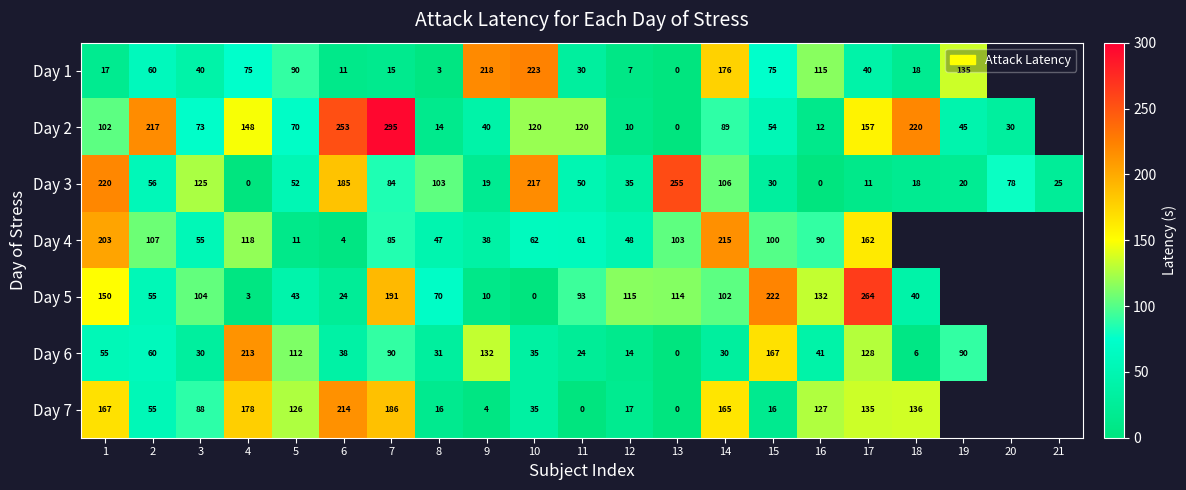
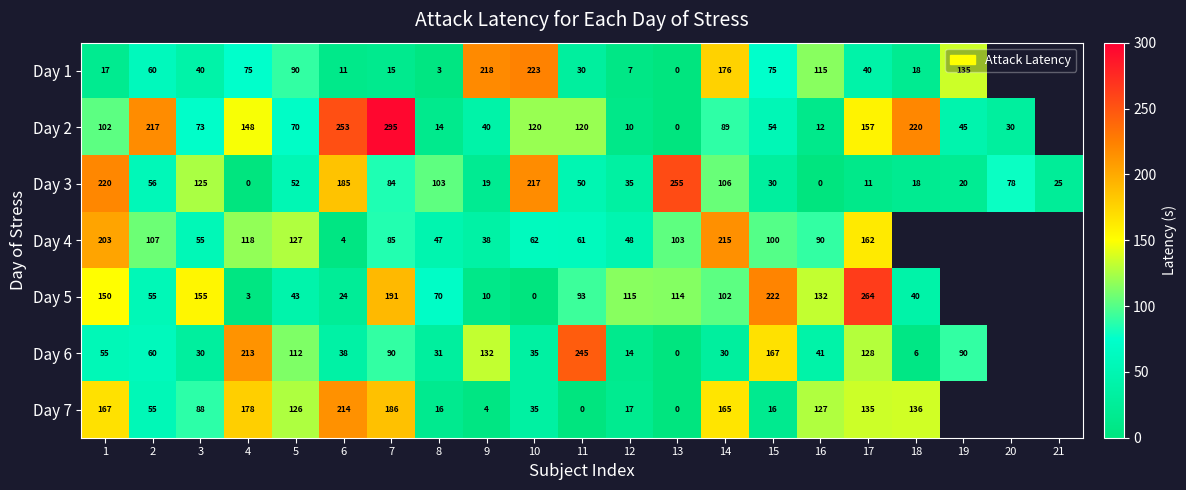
Day 4, 5: 11 -> 127
Day 5, 3: 104 -> 155
Day 6, 11: 24 -> 245
